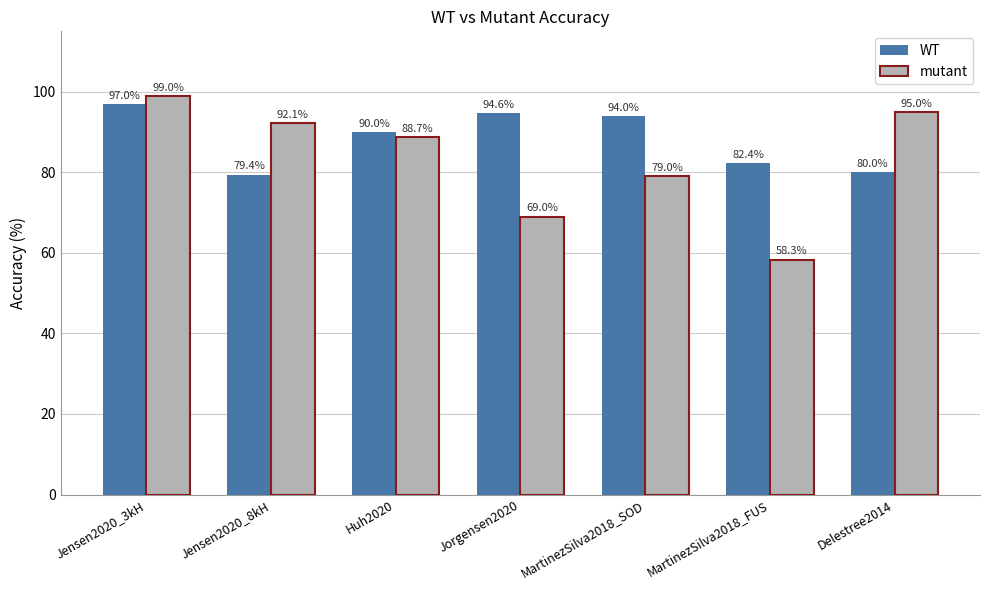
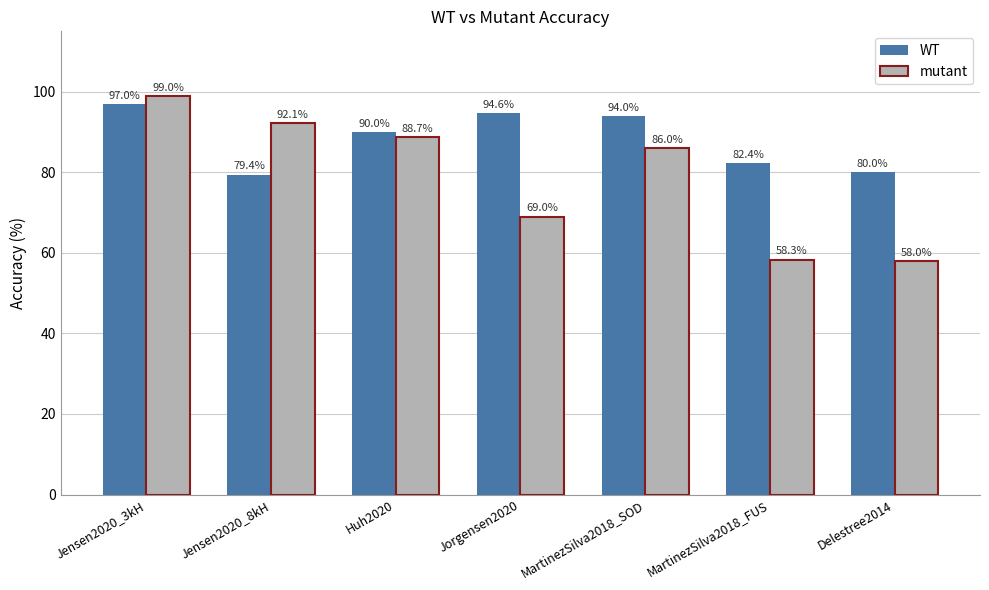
mutant, MartinezSilva2018_SOD: 79.0% -> 86.0%
mutant, Delestree2014: 95.0% -> 58.0%
